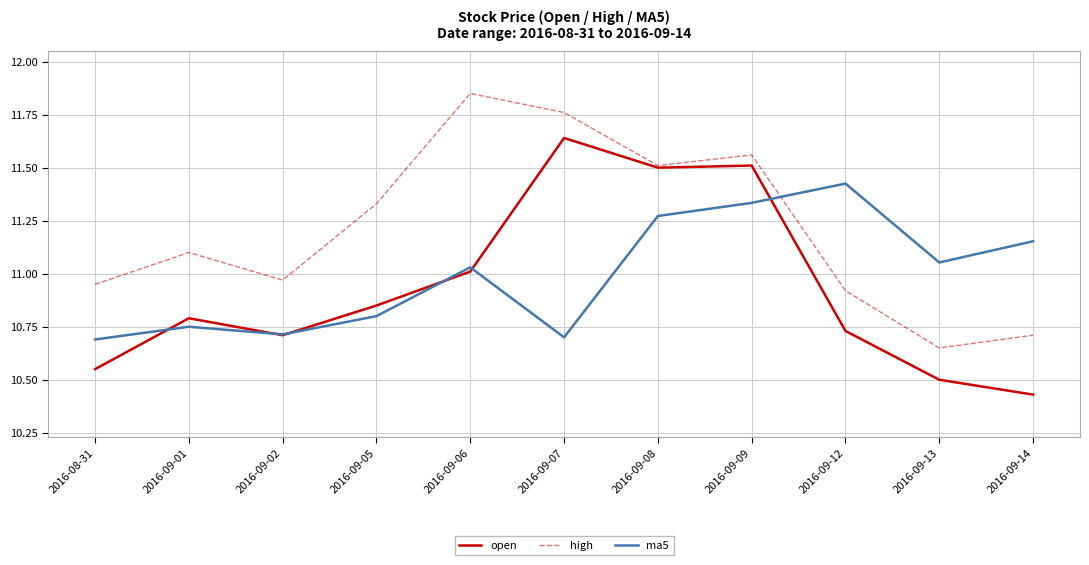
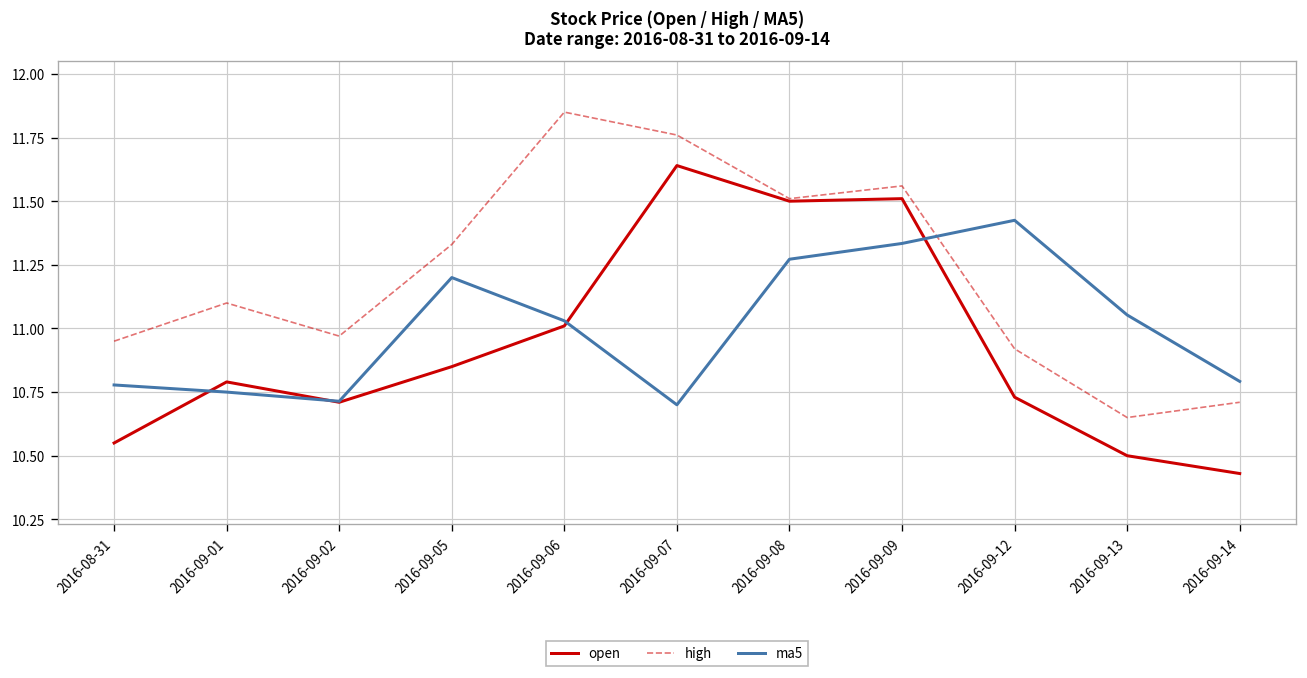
ma5, 2016-08-31: 10.69 -> 10.78
ma5, 2016-09-05: 10.8 -> 11.2
ma5, 2016-09-14: 11.15 -> 10.79
